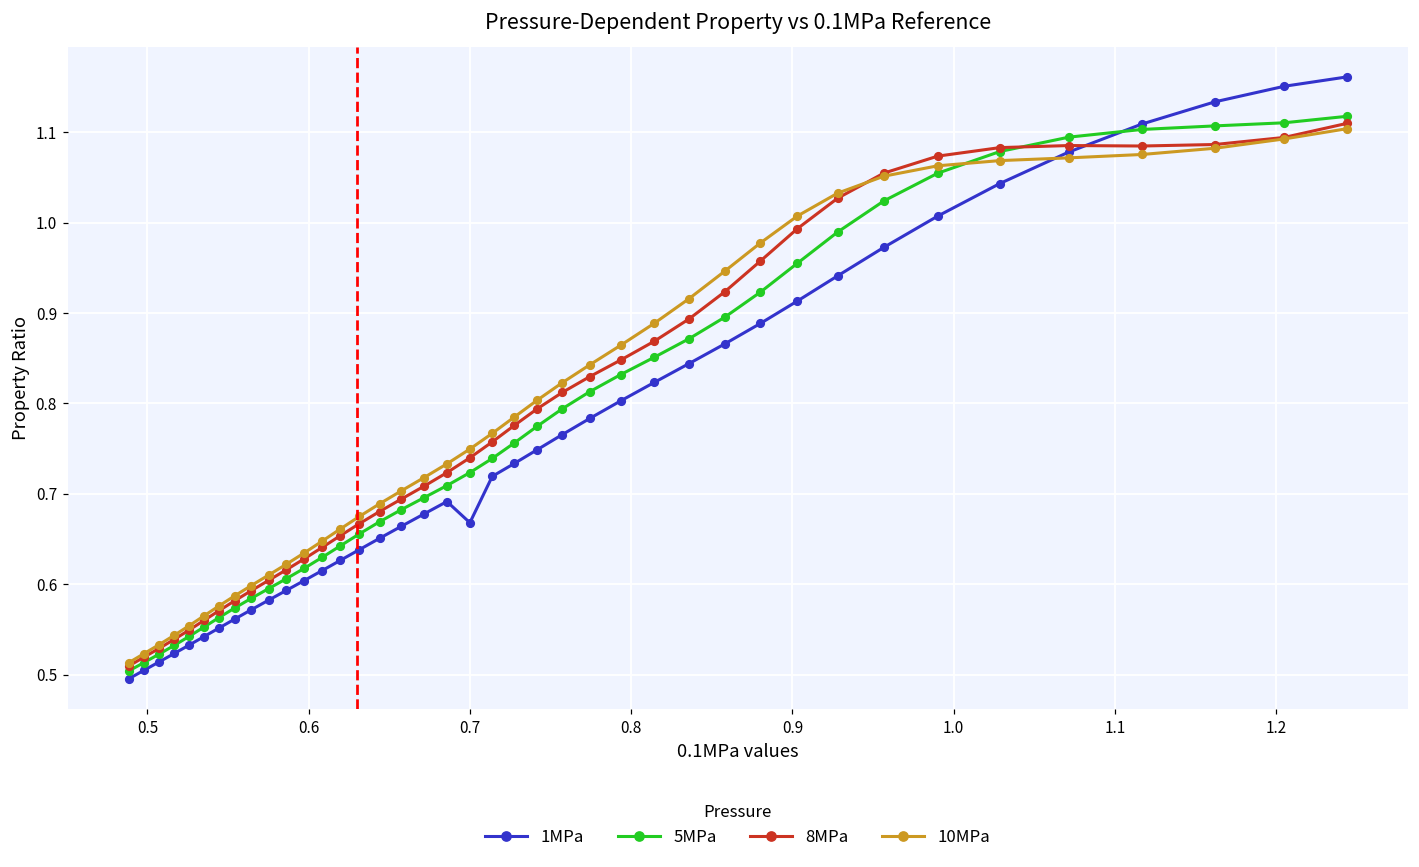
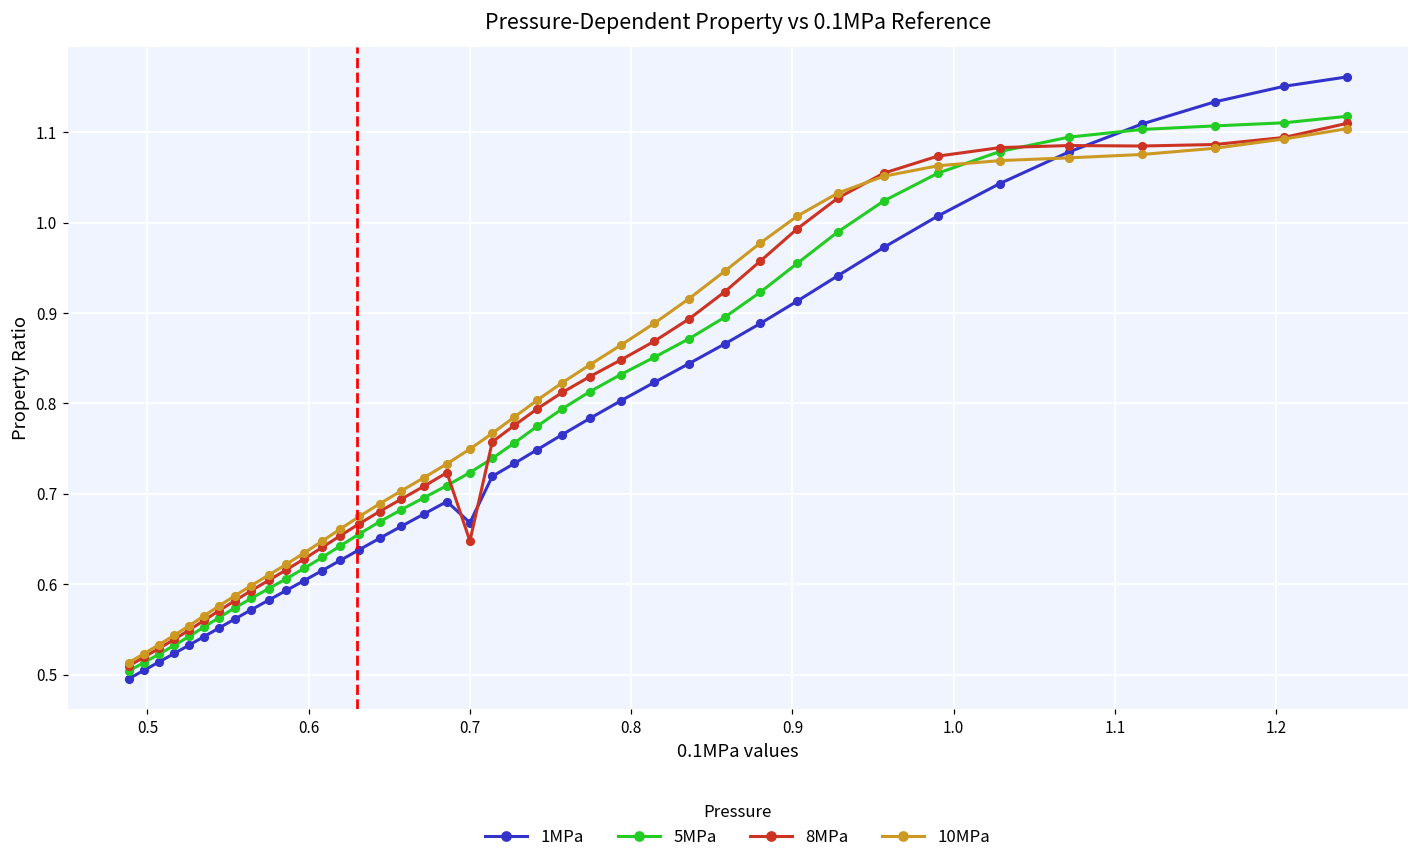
8MPa, 0.7: 0.74 -> 0.65
